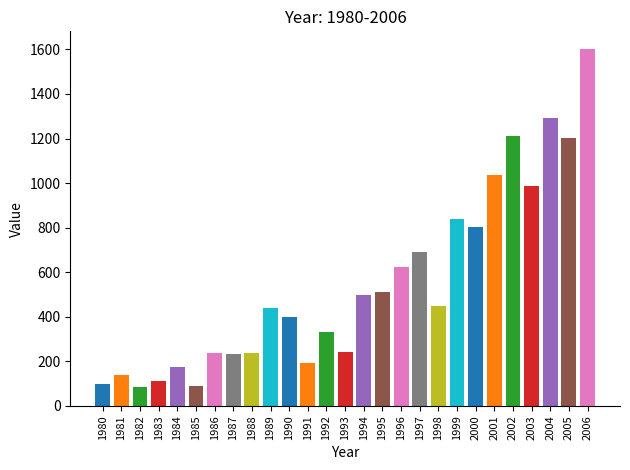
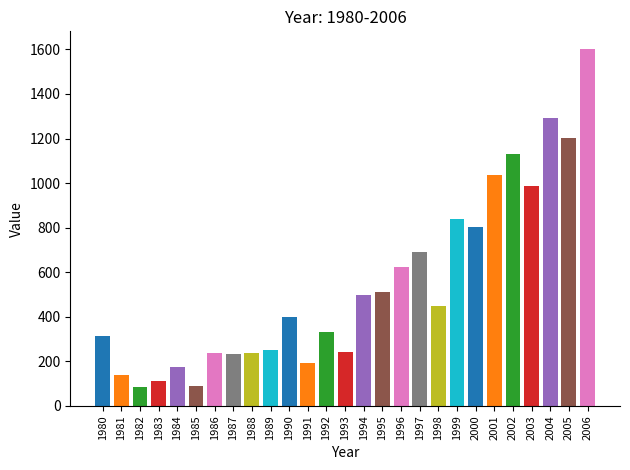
1980: 100 -> 310
1989: 440 -> 250
2002: 1210 -> 1130
